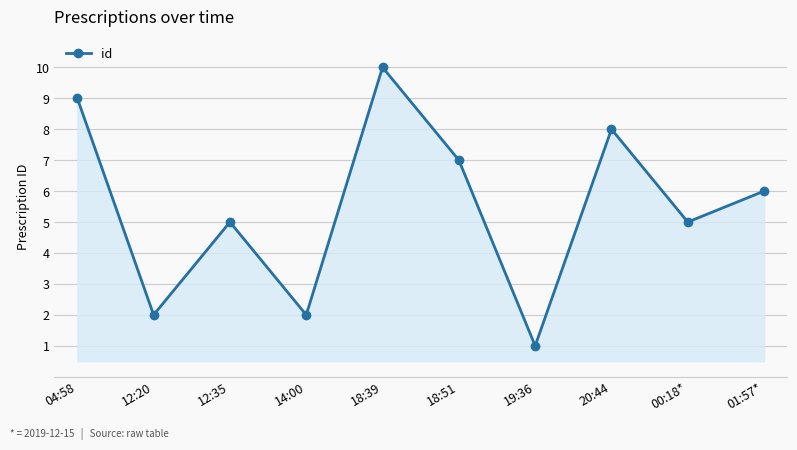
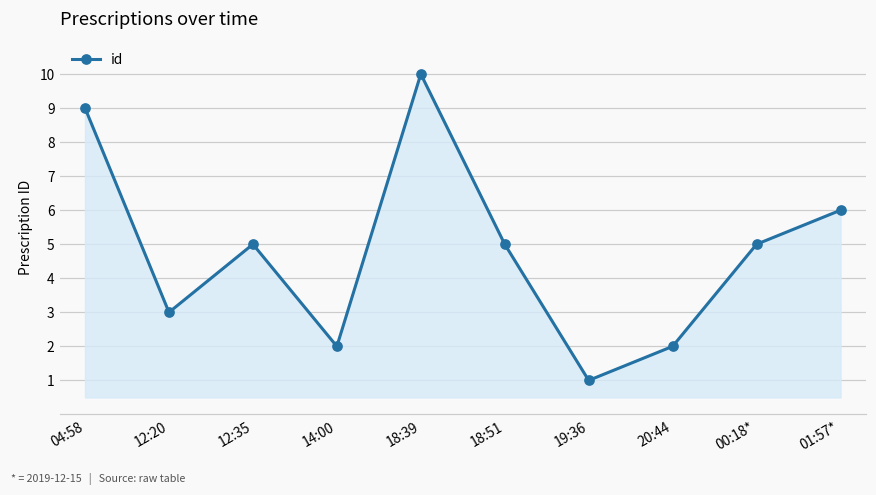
12:20: 2 -> 3
18:51: 7 -> 5
20:44: 8 -> 2
